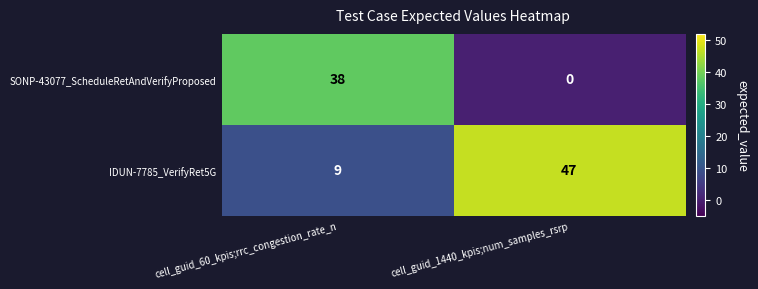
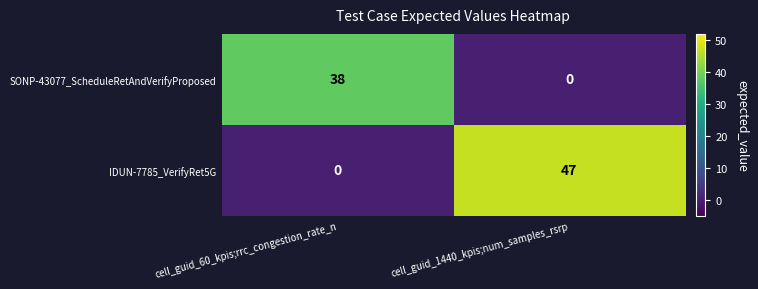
IDUN-7785_VerifyRet5G, cell_guid_60_kpis;rrc_congestion_rate_n: 9 -> 0
